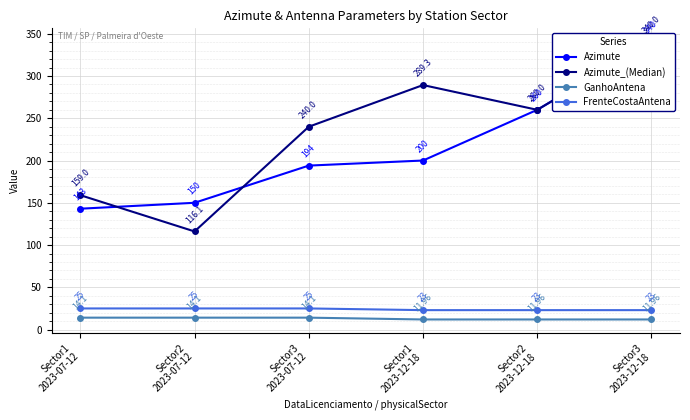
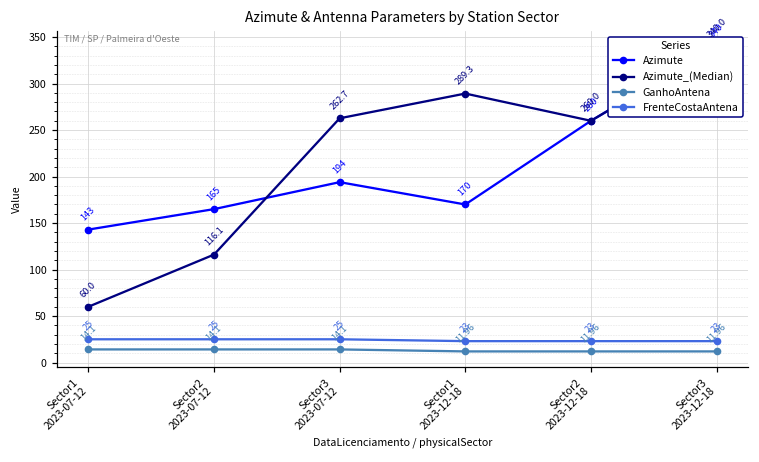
Azimute_(Median), Sector1 2023-07-12: 159.0 -> 60.0
Azimute, Sector2 2023-07-12: 150 -> 165
Azimute_(Median), Sector3 2023-07-12: 240.0 -> 262.7
Azimute, Sector1 2023-12-18: 200 -> 170
